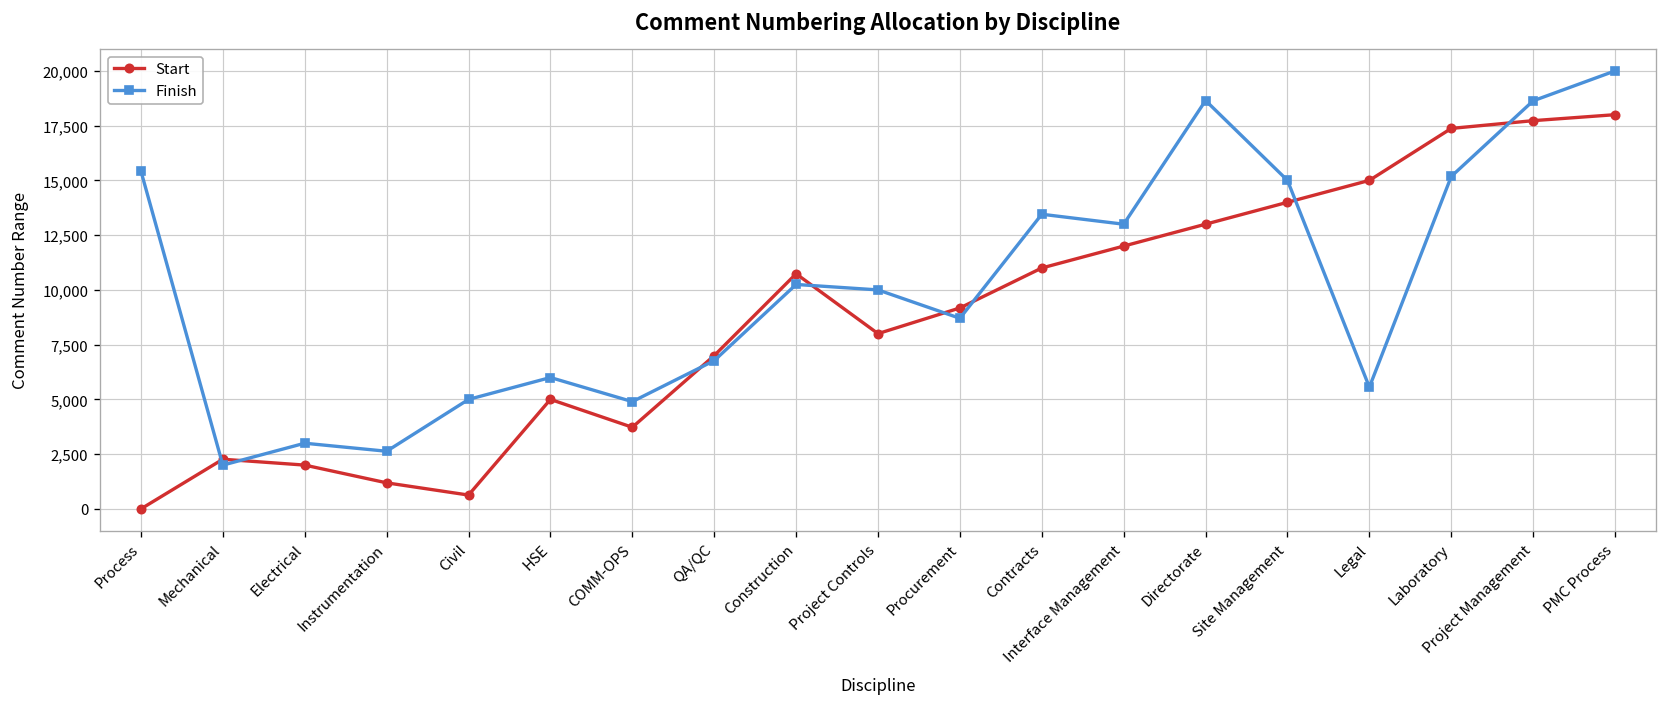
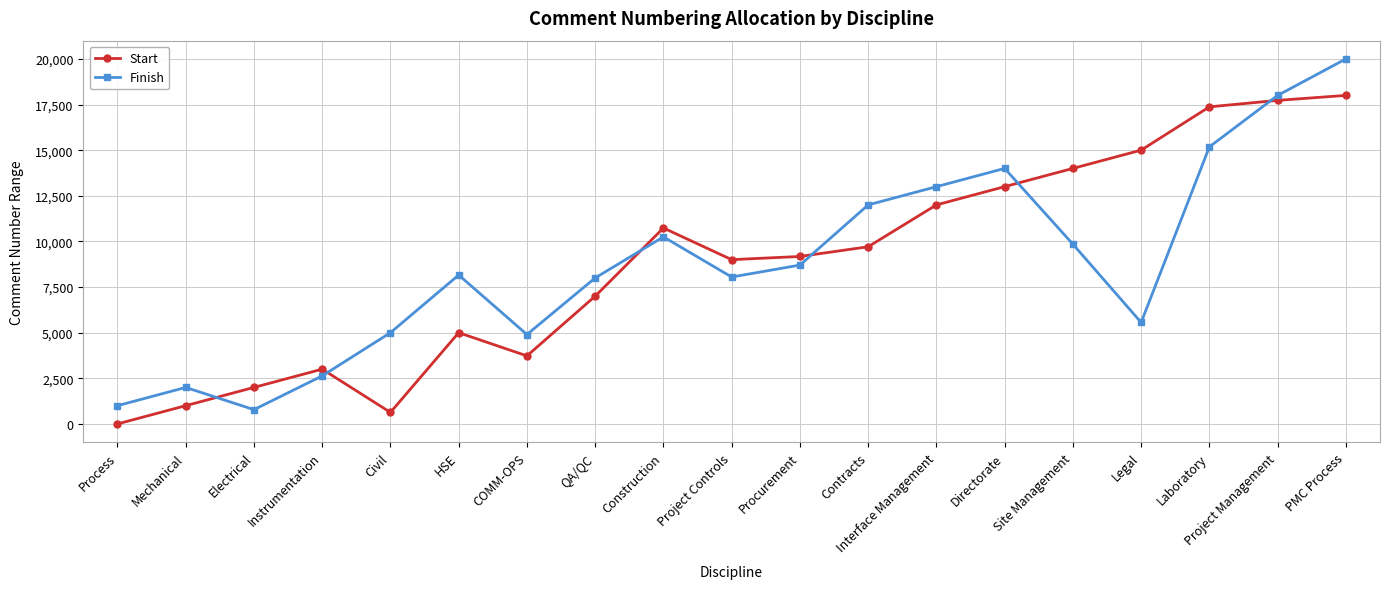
Finish, Process: 15,400 -> 1,000
Start, Mechanical: 2,300 -> 1,000
Finish, Electrical: 3,000 -> 800
Start, Instrumentation: 1,200 -> 3,000
Finish, HSE: 6,000 -> 8,200
Finish, QA/QC: 6,800 -> 8,000
Start, Project Controls: 8,000 -> 9,000
Finish, Project Controls: 10,000 -> 8,100
Start, Contracts: 11,000 -> 9,700
Finish, Contracts: 13,500 -> 12,000
Finish, Directorate: 18,600 -> 14,000
Finish, Site Management: 15,000 -> 9,800
Finish, Project Management: 18,600 -> 18,000
